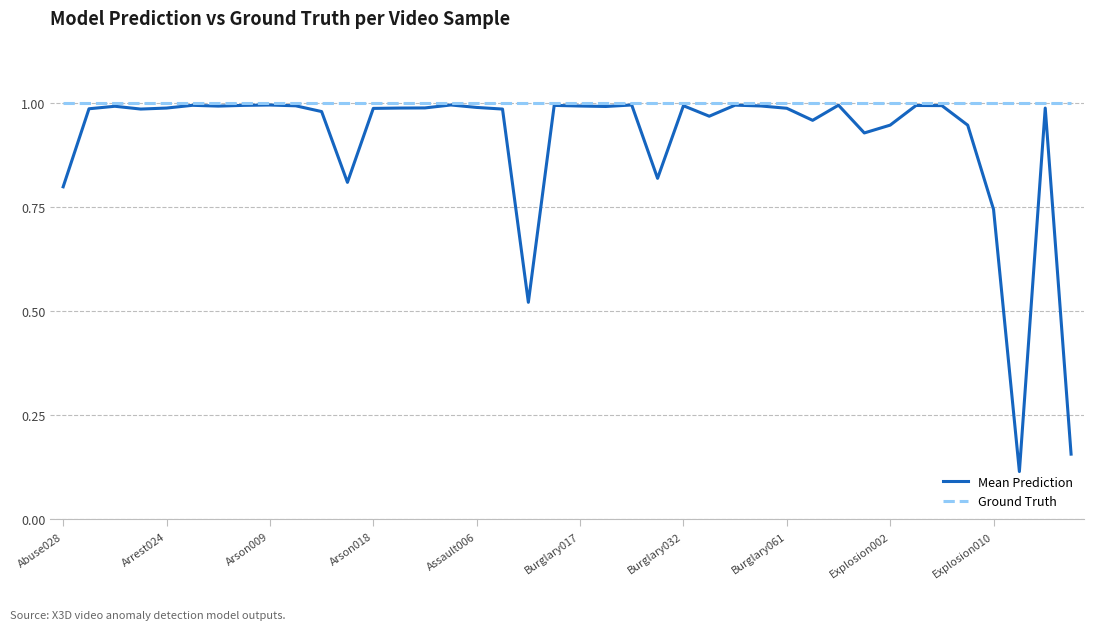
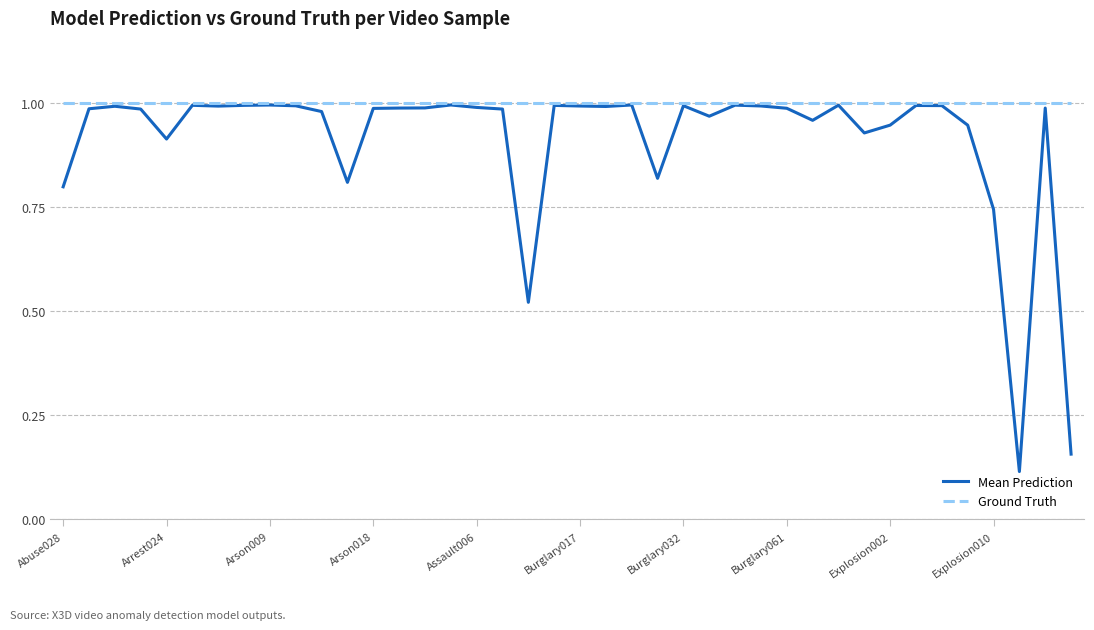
Mean Prediction, Arrest024: 0.99 -> 0.91
